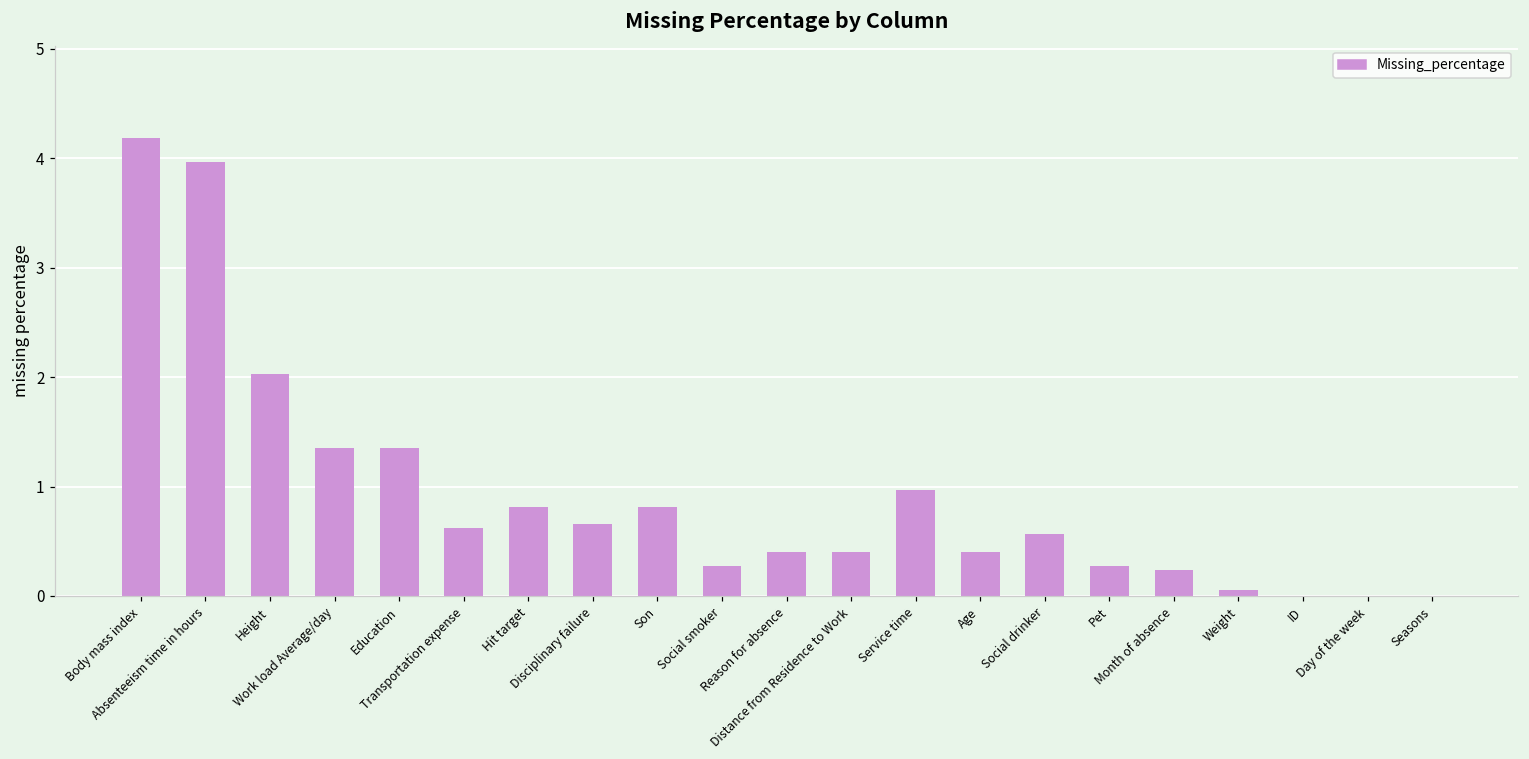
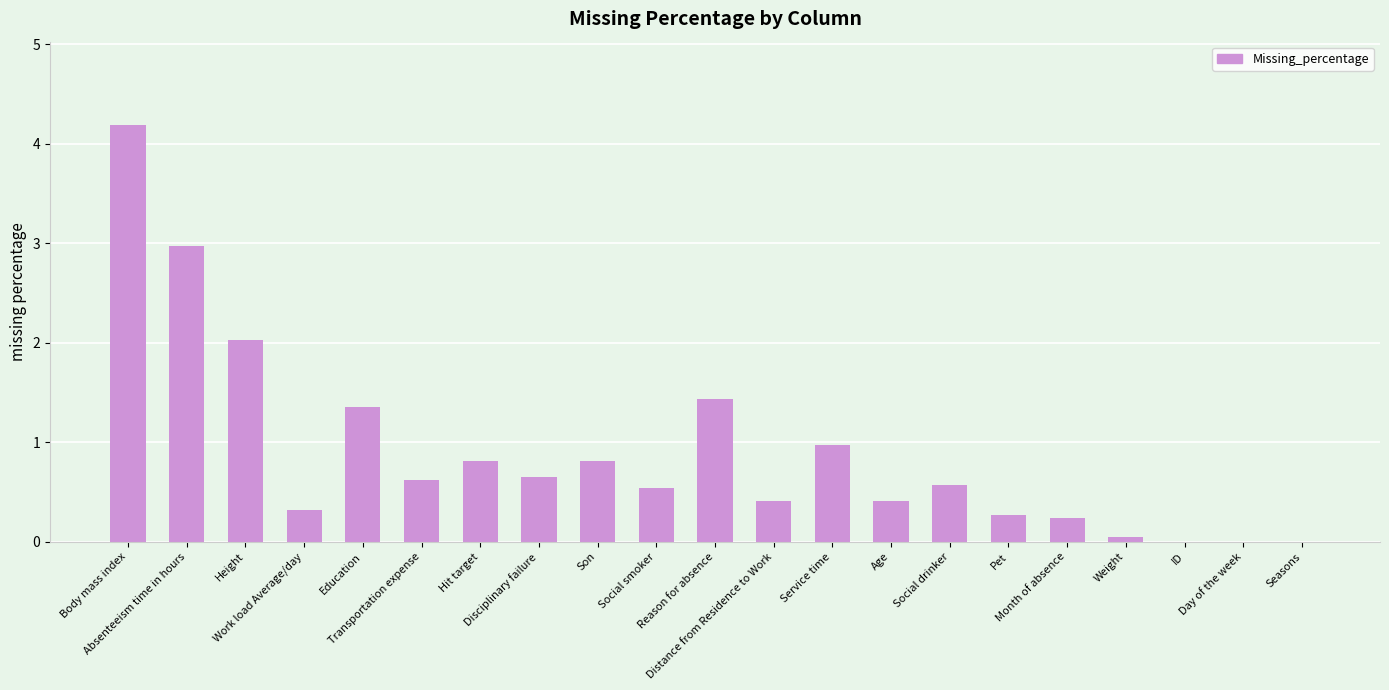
Absenteeism time in hours: 4.0 -> 3.0
Work load Average/day: 1.4 -> 0.3
Social smoker: 0.3 -> 0.5
Reason for absence: 0.4 -> 1.4
